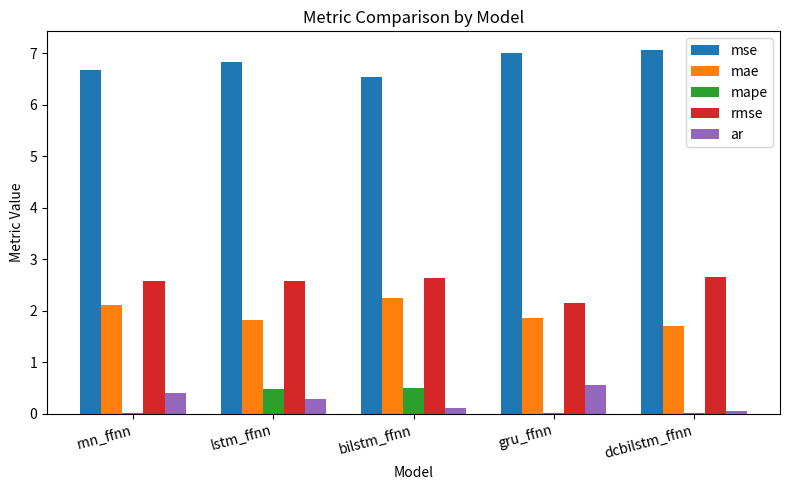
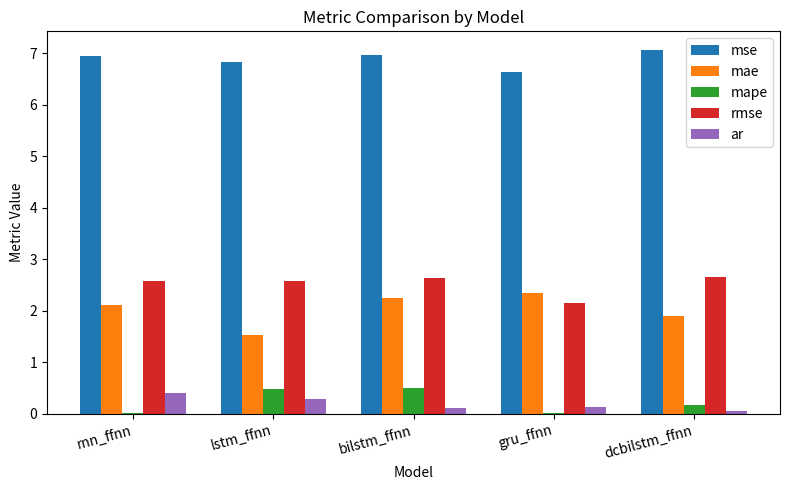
mse, rnn_ffnn: 6.7 -> 6.9
mae, lstm_ffnn: 1.8 -> 1.5
mse, bilstm_ffnn: 6.5 -> 7.0
mse, gru_ffnn: 7.0 -> 6.6
mae, gru_ffnn: 1.9 -> 2.3
ar, gru_ffnn: 0.6 -> 0.1
mae, dcbilstm_ffnn: 1.7 -> 1.9
mape, dcbilstm_ffnn: 0.0 -> 0.2
